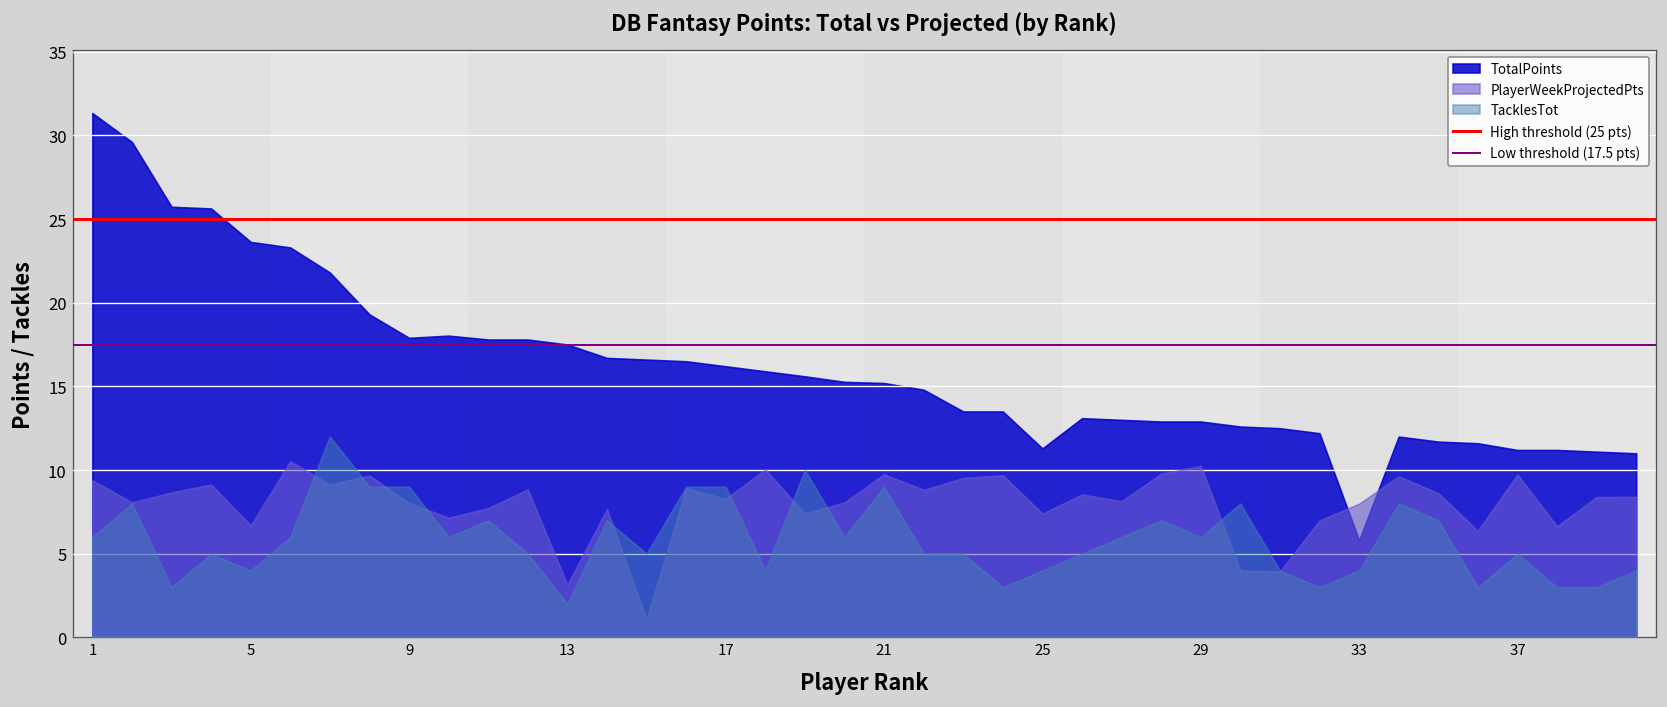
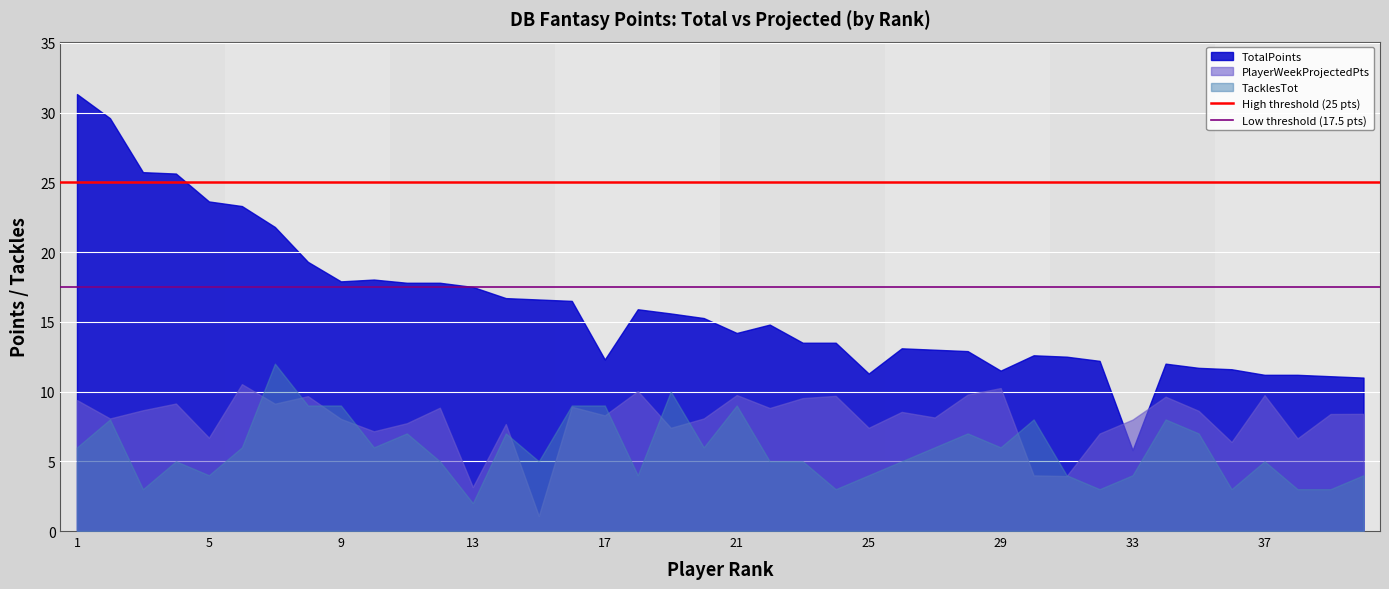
TotalPoints, 17: 16.2 -> 12.3
TotalPoints, 21: 15.2 -> 14.2
TotalPoints, 29: 12.9 -> 11.5
